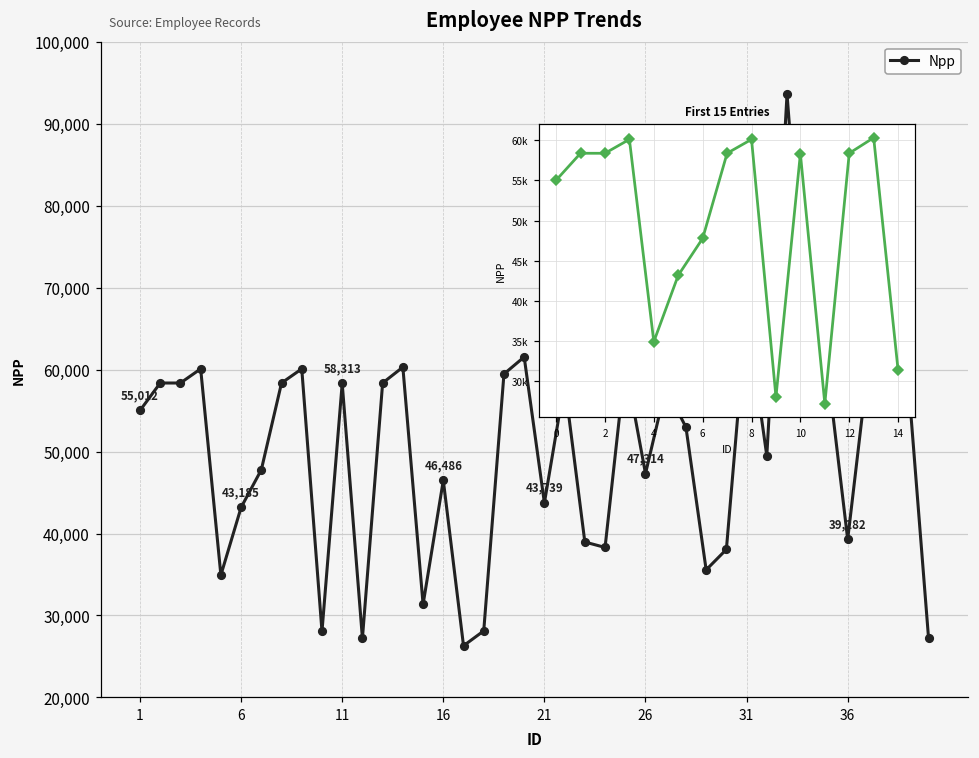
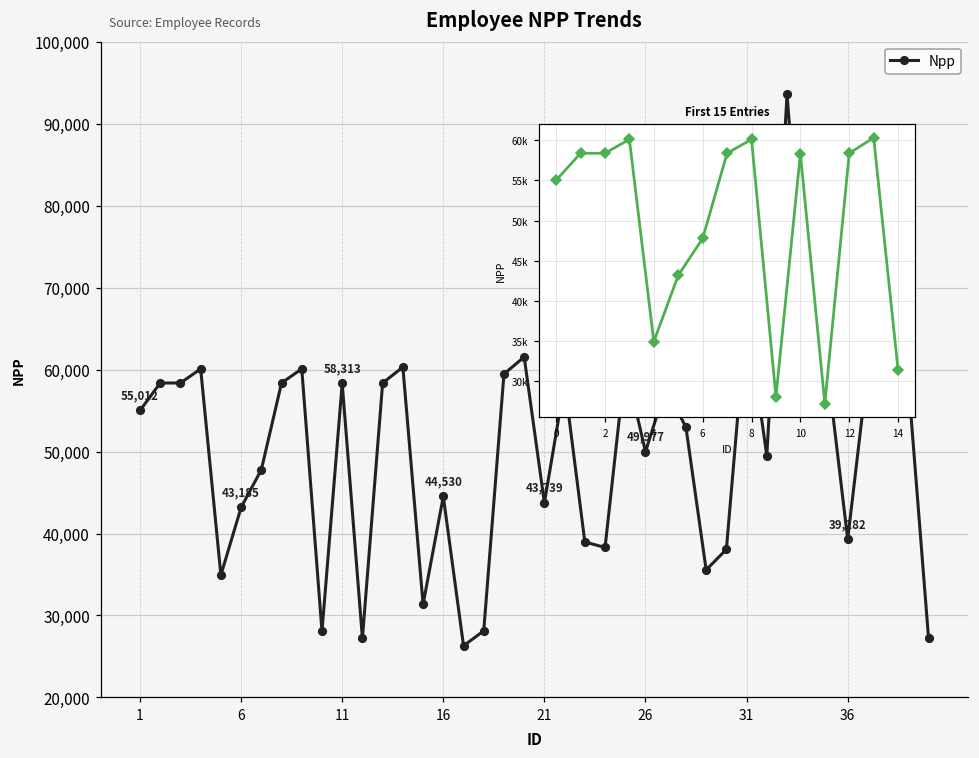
Employee NPP Trends, 16: 46,486 -> 44,530
Employee NPP Trends, 26: 47,314 -> 49,977
